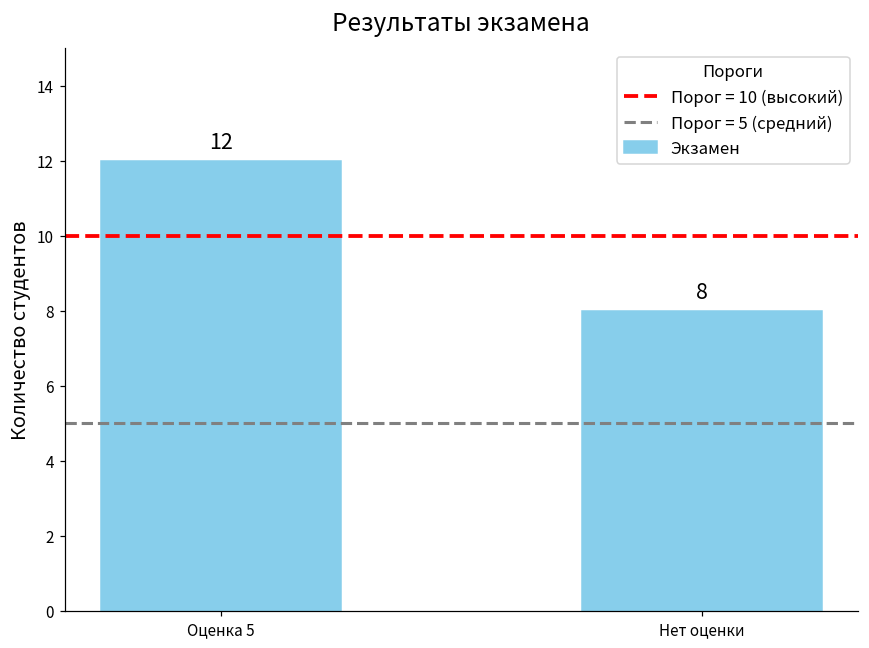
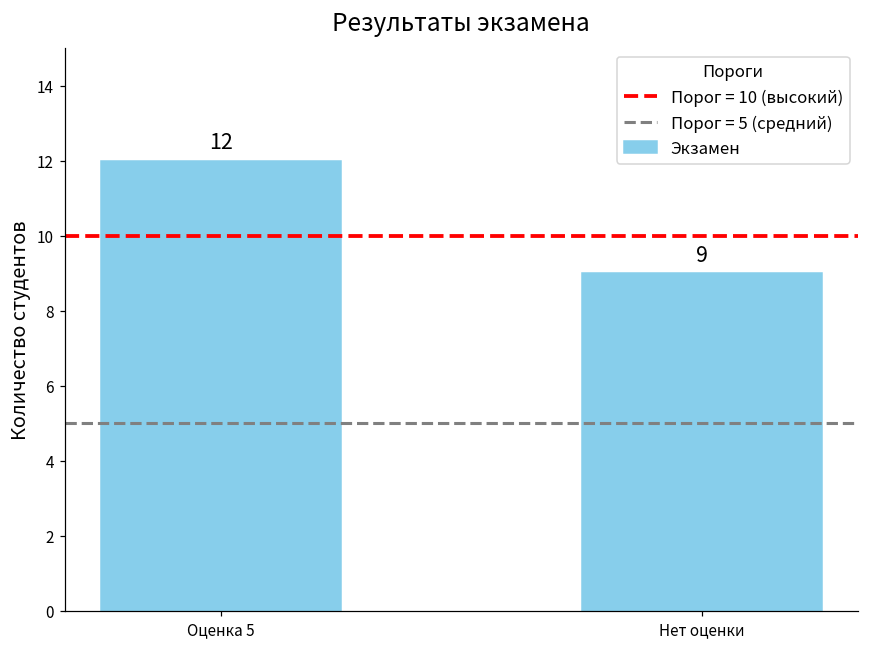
Нет оценки: 8 -> 9
